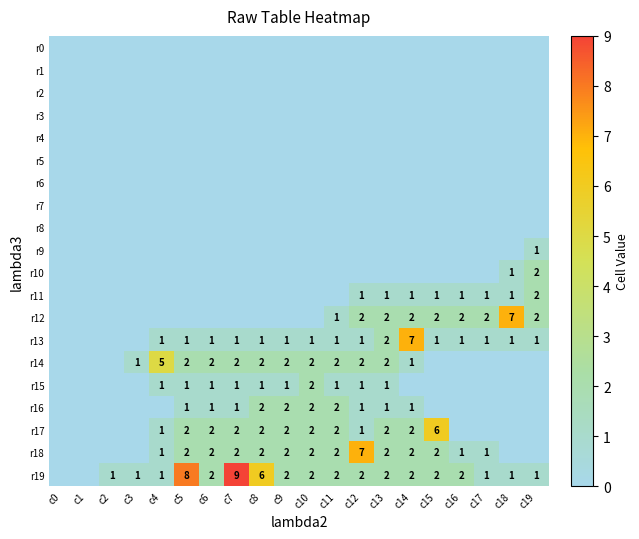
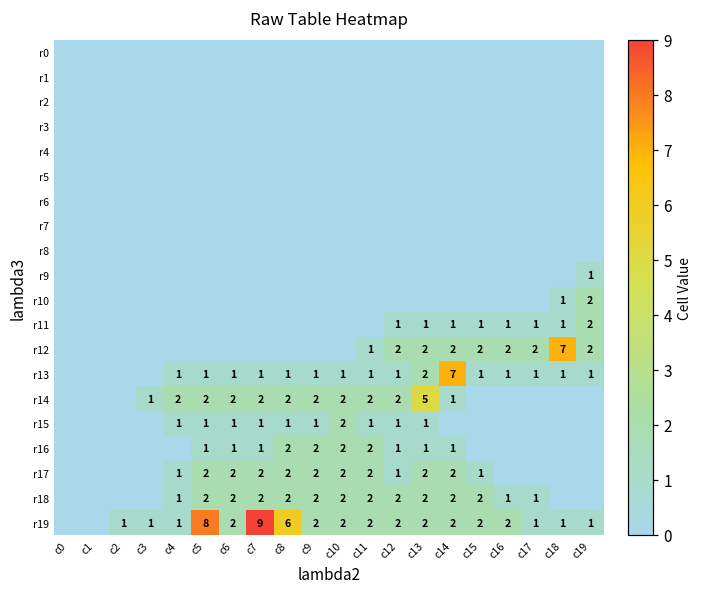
r14, c4: 5 -> 2
r14, c13: 2 -> 5
r17, c15: 6 -> 1
r18, c12: 7 -> 2
